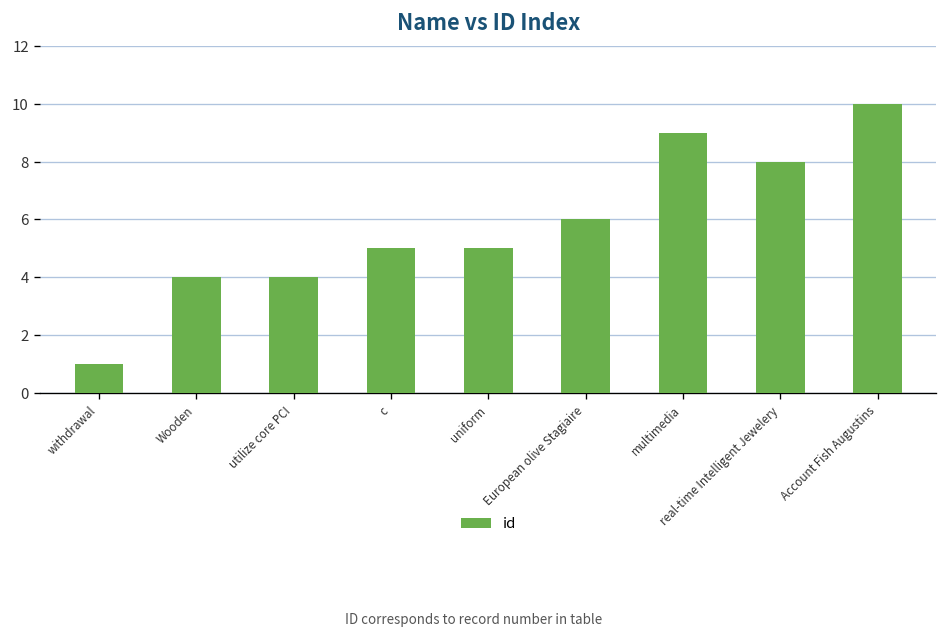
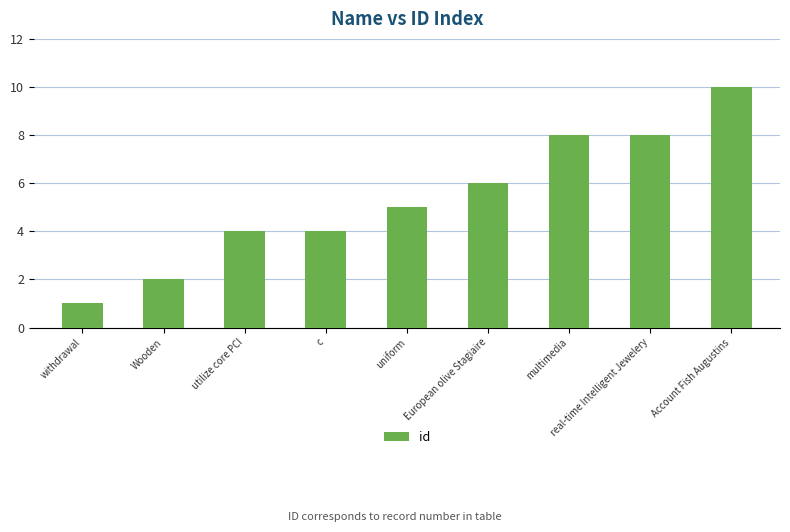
Wooden: 4 -> 2
c: 5 -> 4
multimedia: 9 -> 8
